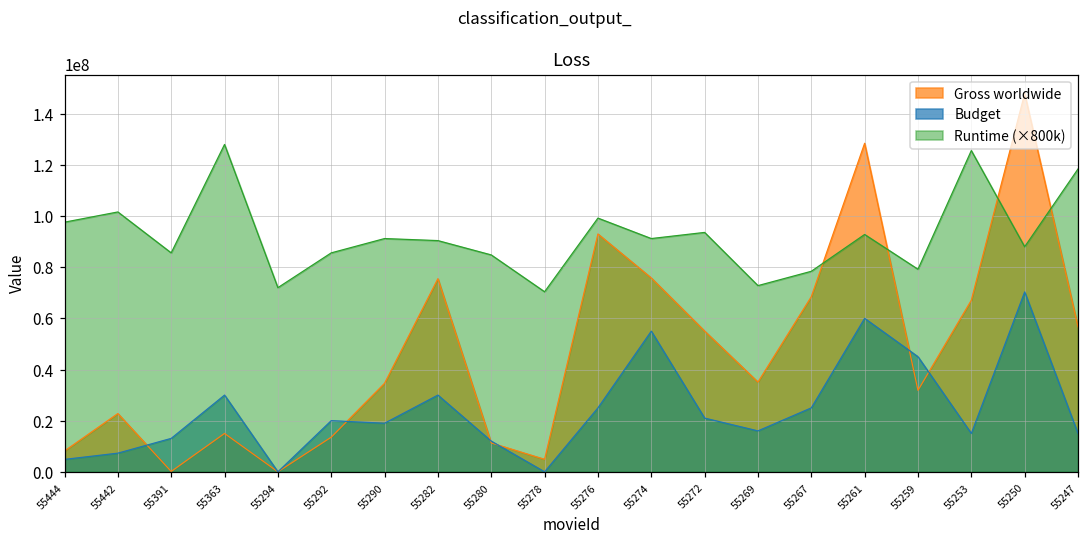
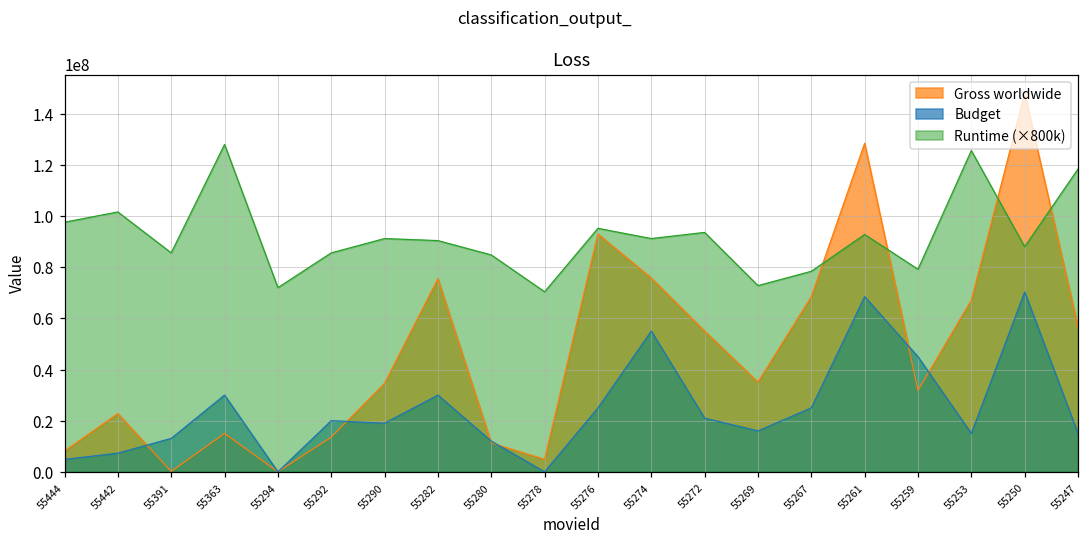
Runtime (×800k), 55276: 99000000 -> 95000000
Budget, 55261: 60000000 -> 69000000
